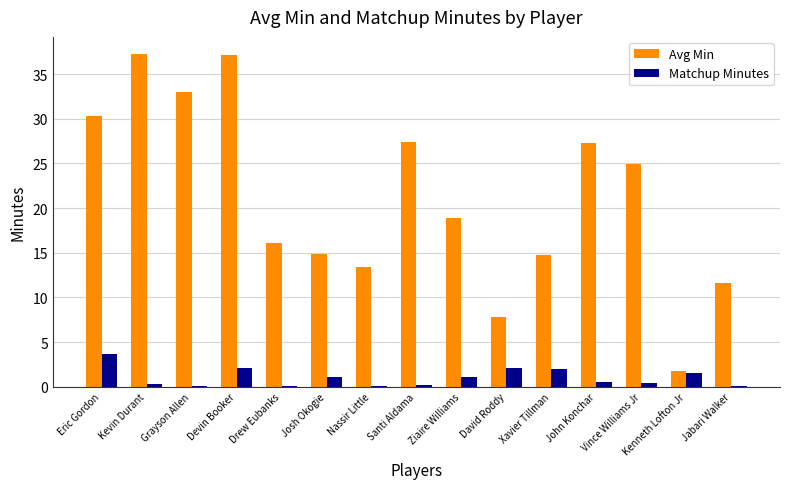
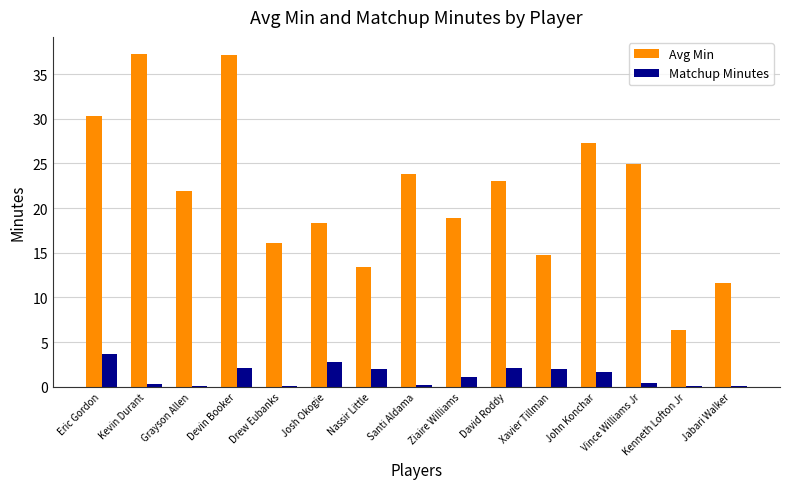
Avg Min, Grayson Allen: 33 -> 22
Avg Min, Josh Okogie: 15 -> 18
Matchup Minutes, Josh Okogie: 1 -> 3
Matchup Minutes, Nassir Little: 0 -> 2
Avg Min, Santi Aldama: 27 -> 24
Avg Min, David Roddy: 8 -> 23
Matchup Minutes, John Konchar: 1 -> 2
Avg Min, Kenneth Lofton Jr: 2 -> 6
Matchup Minutes, Kenneth Lofton Jr: 2 -> 0
